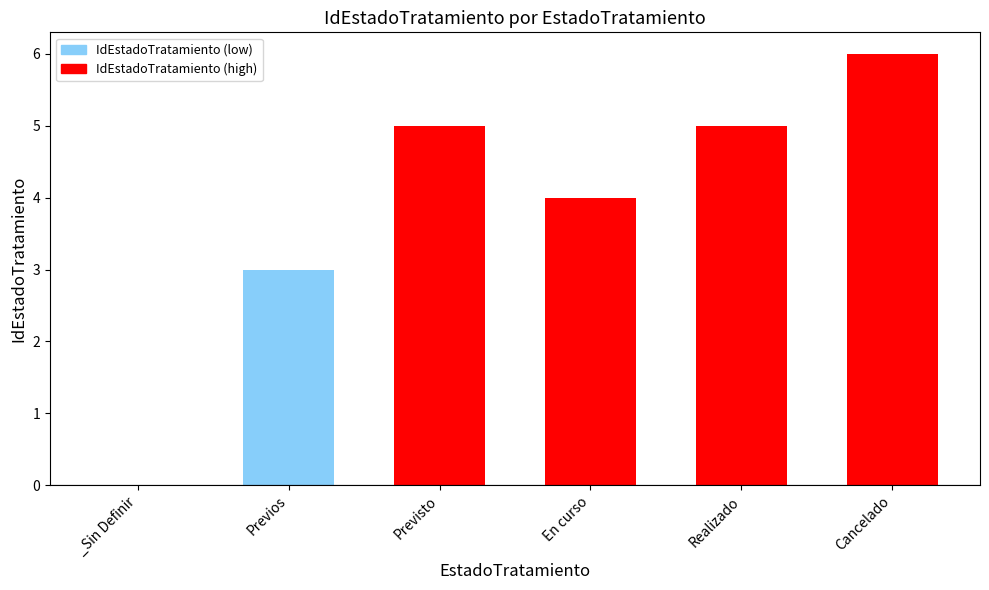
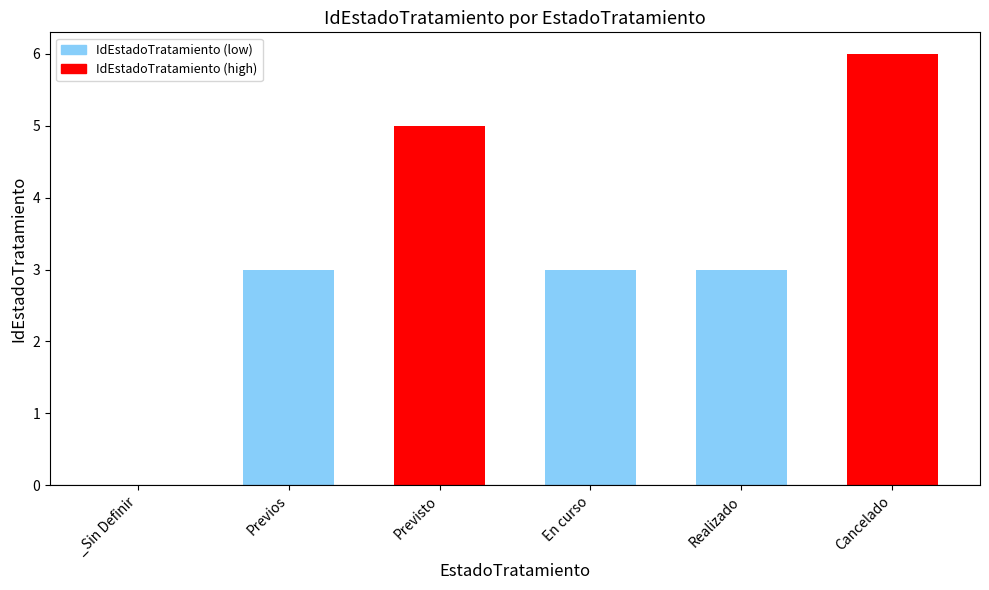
En curso: 4 -> 3
Realizado: 5 -> 3
